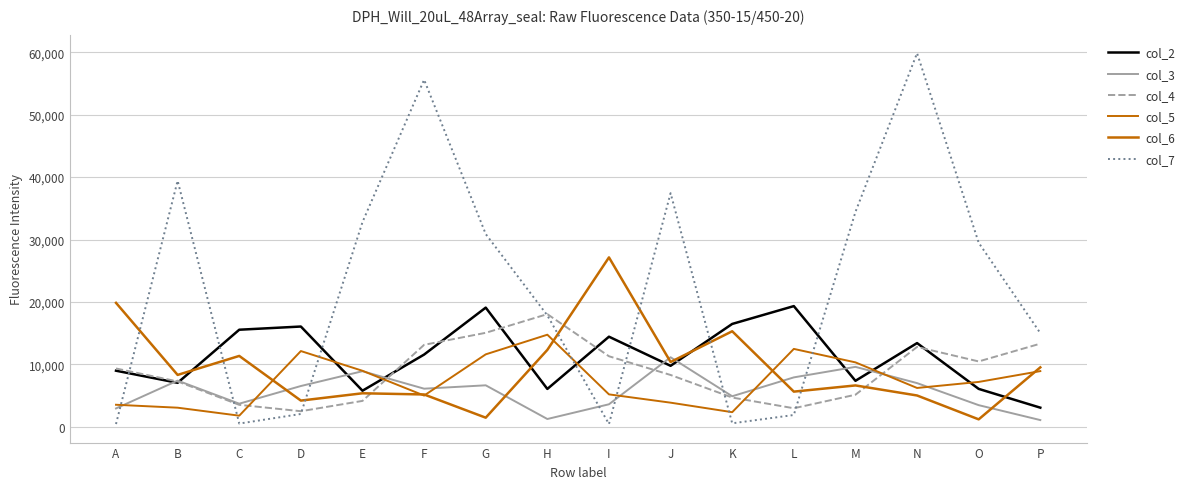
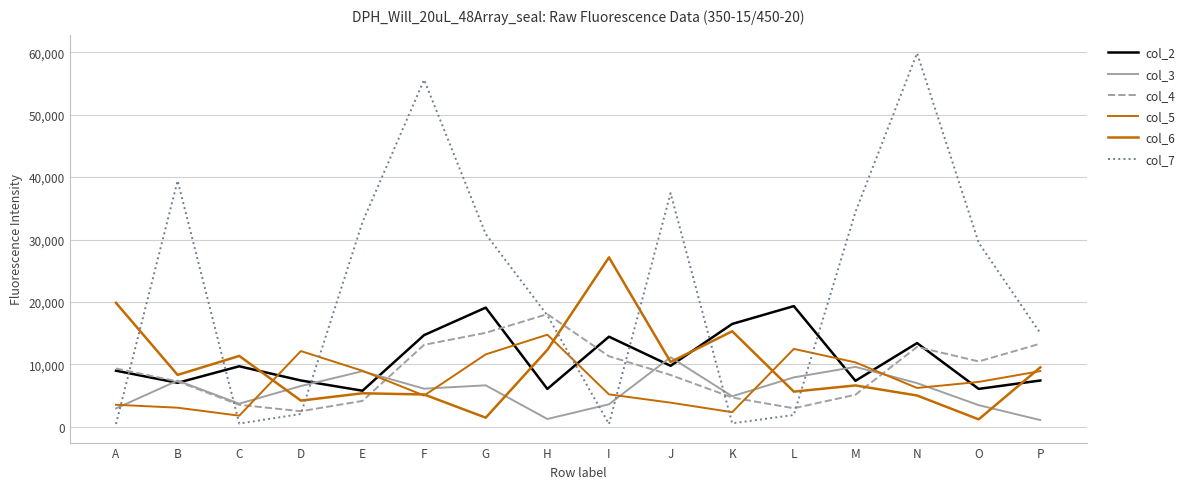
col_2, C: 16,000 -> 10,000
col_2, D: 16,000 -> 7,000
col_2, F: 12,000 -> 15,000
col_2, P: 3,000 -> 7,000
